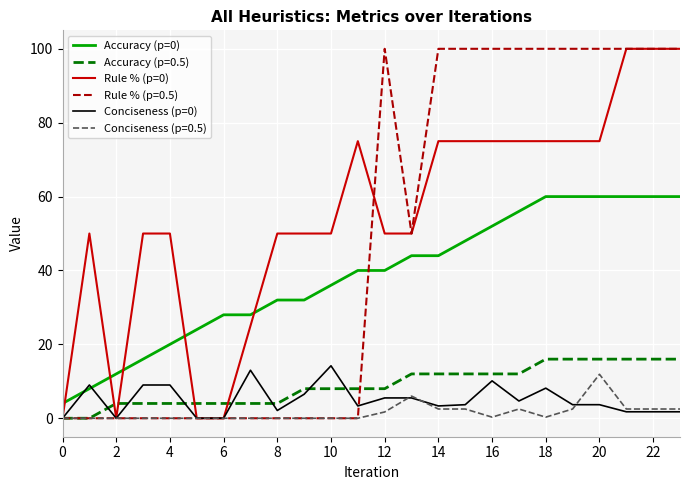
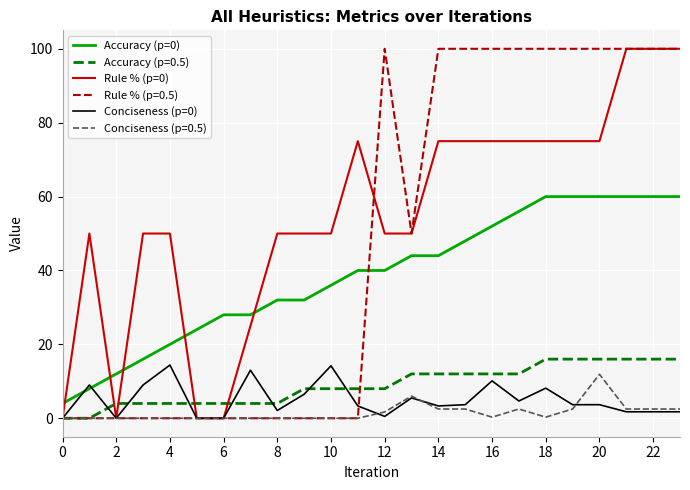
Conciseness (p=0), 4: 9 -> 14
Conciseness (p=0), 12: 6 -> 1
